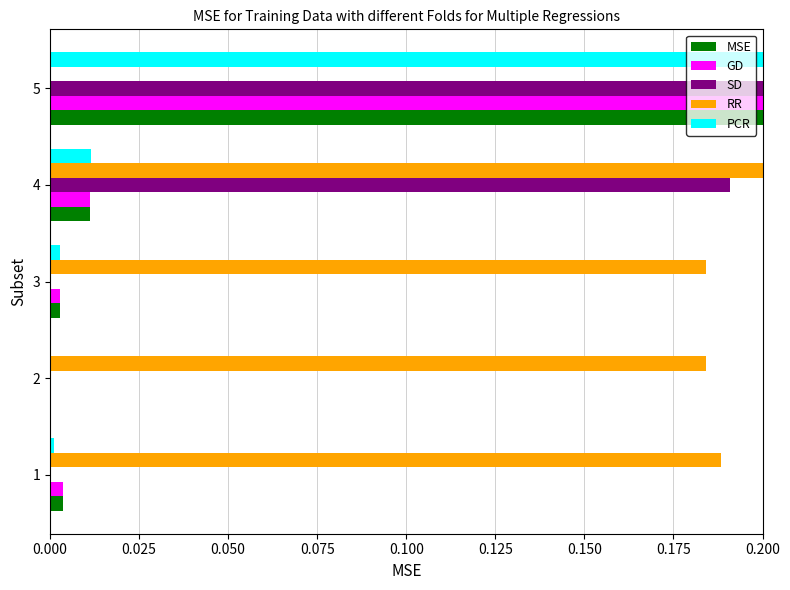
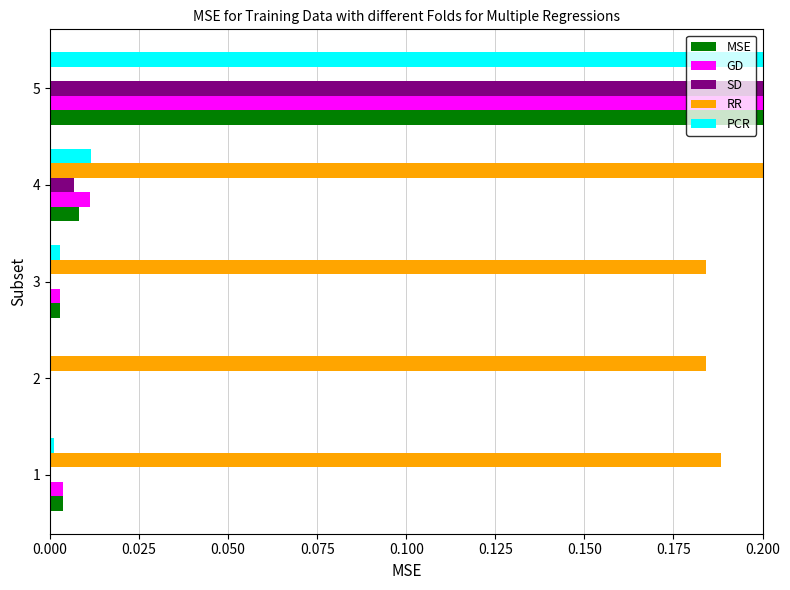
SD, 4: 0.191 -> 0.007
MSE, 4: 0.011 -> 0.008
